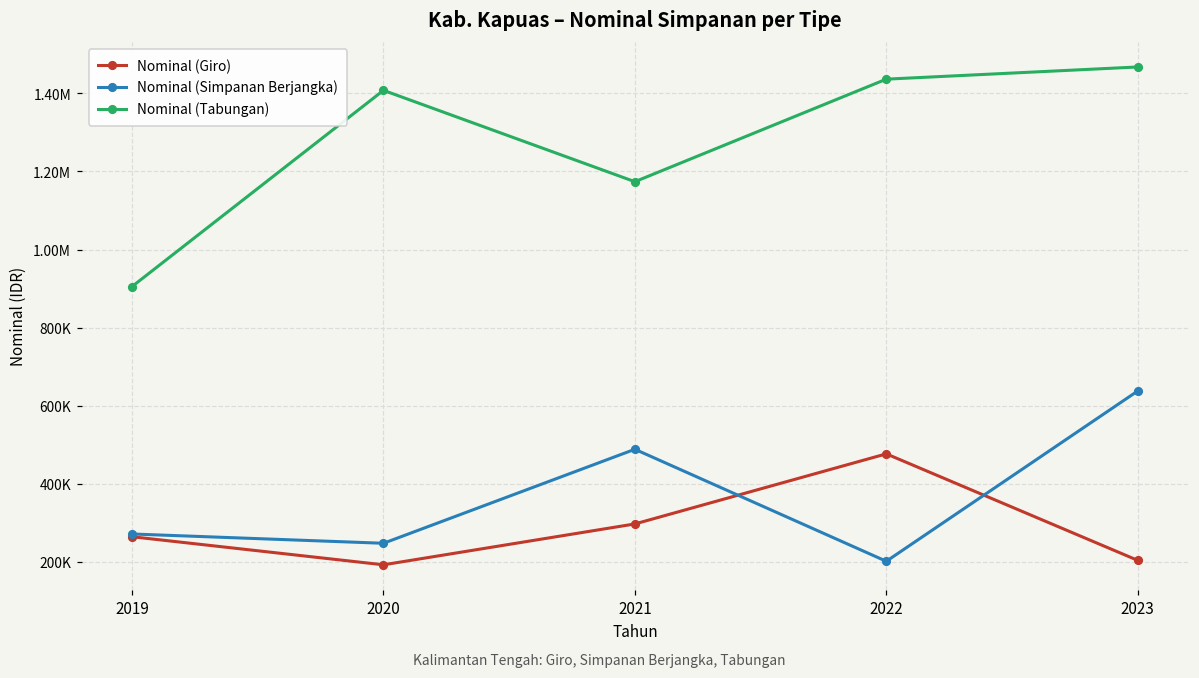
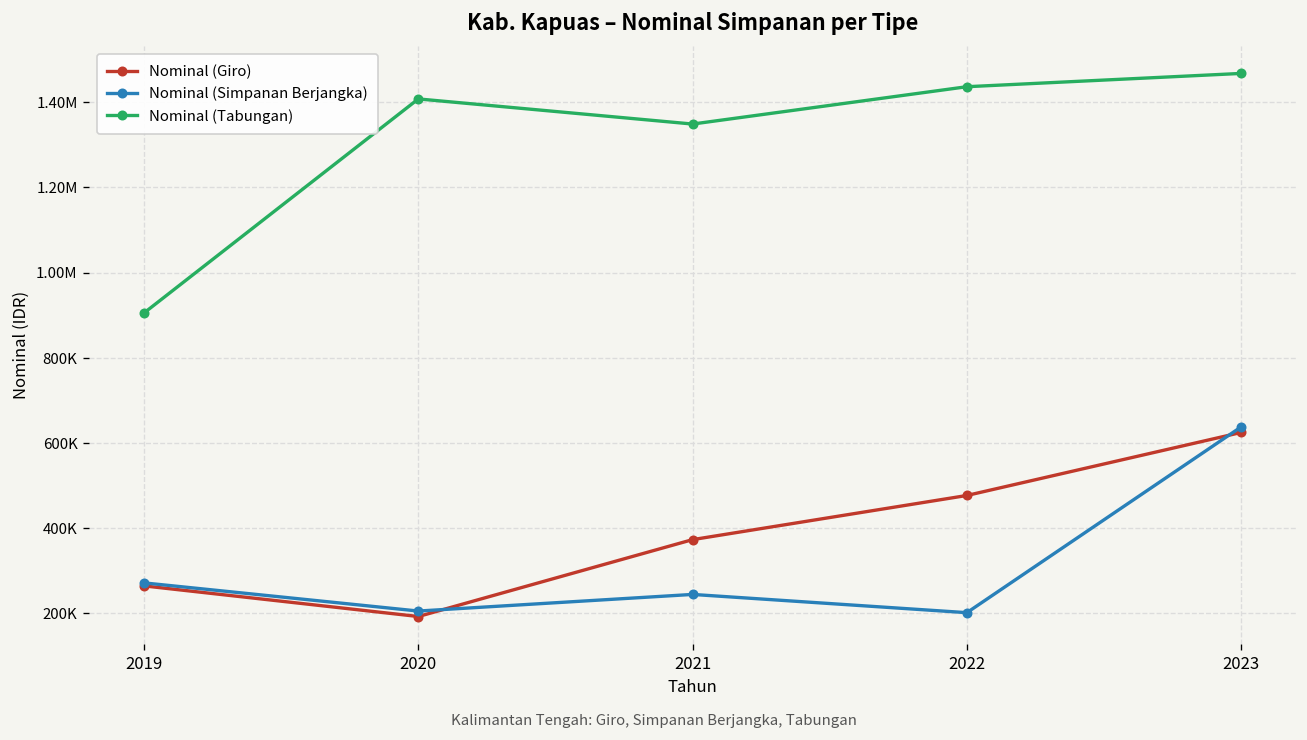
Nominal (Simpanan Berjangka), 2020: 250000 -> 210000
Nominal (Giro), 2021: 300000 -> 370000
Nominal (Simpanan Berjangka), 2021: 490000 -> 240000
Nominal (Tabungan), 2021: 1170000 -> 1350000
Nominal (Giro), 2023: 200000 -> 620000
